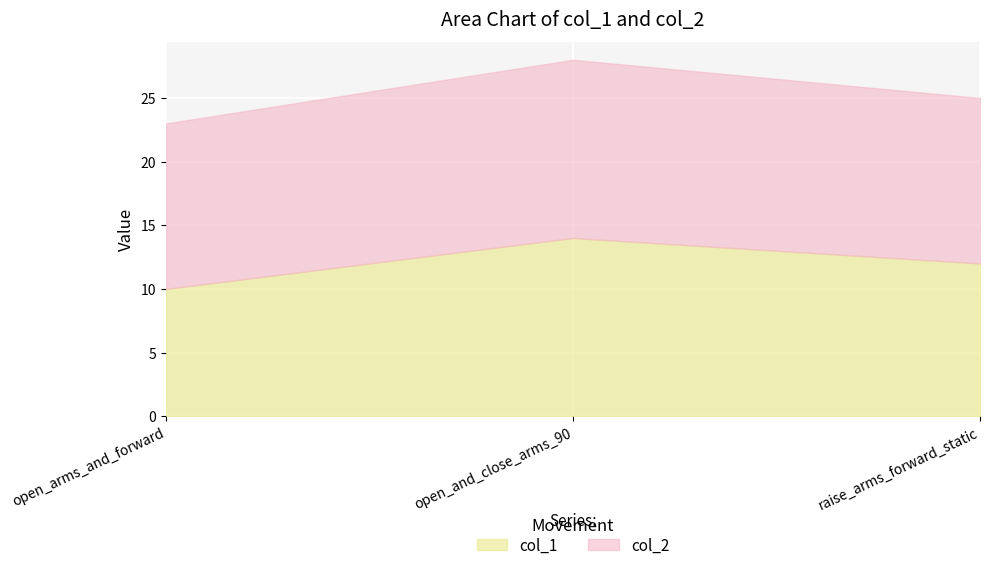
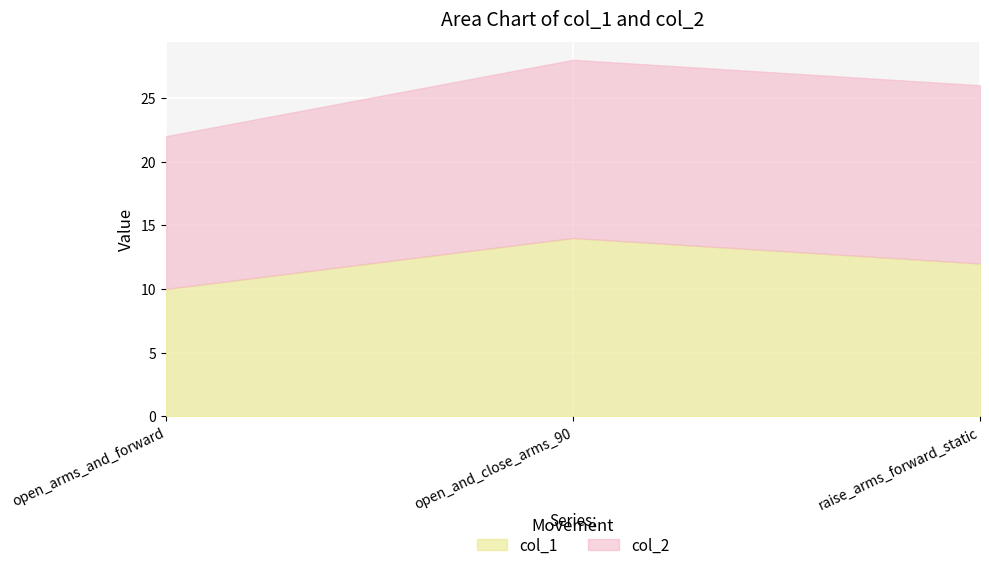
col_2, open_arms_and_forward: 13 -> 12
col_2, raise_arms_forward_static: 13 -> 14
